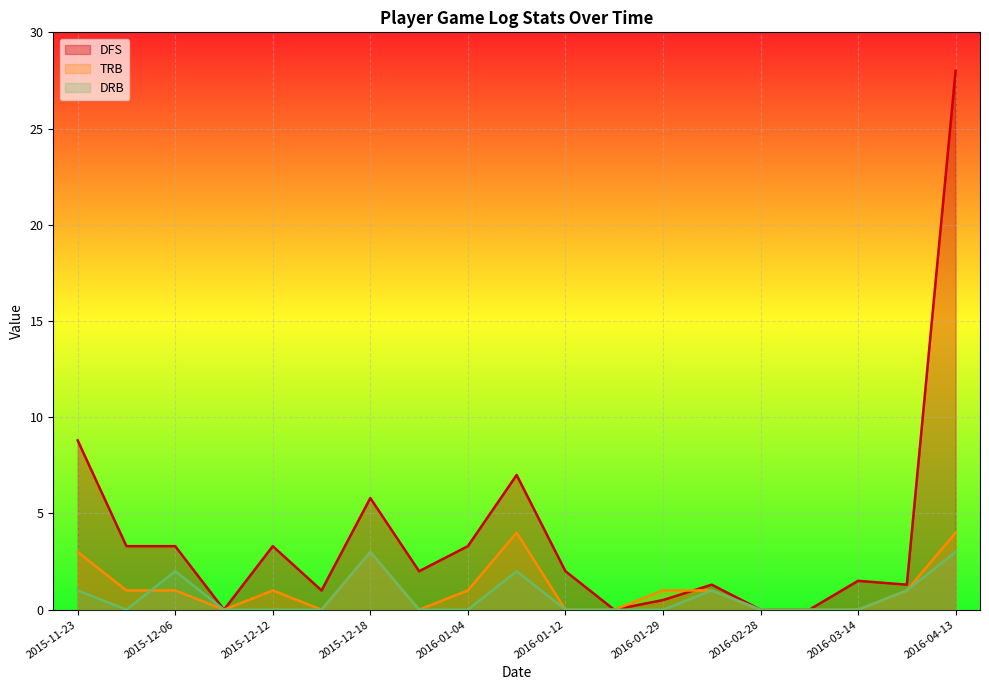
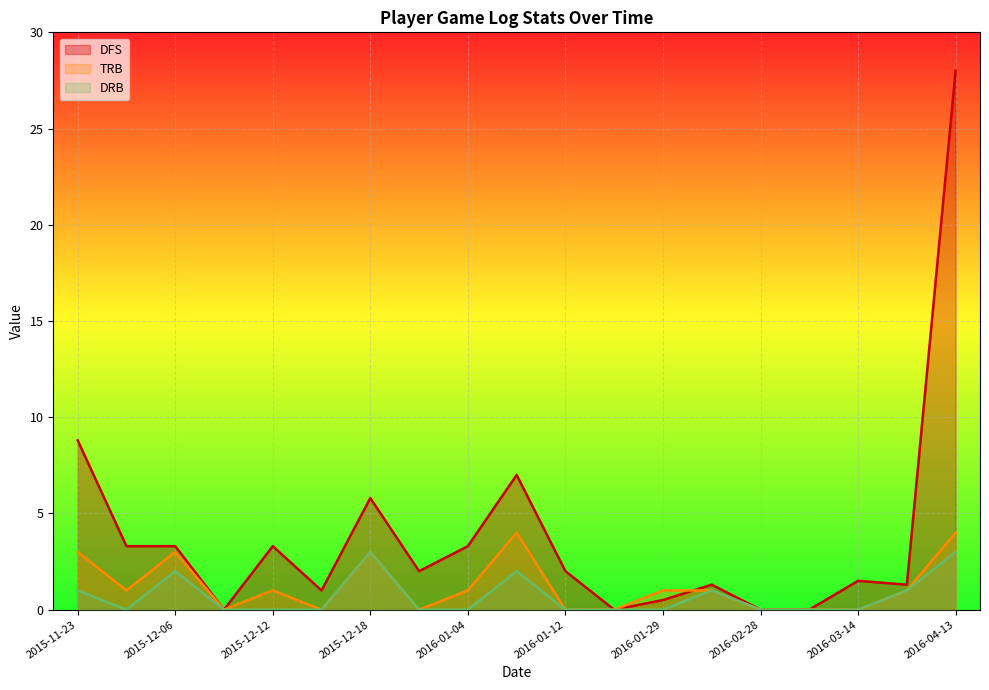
TRB, 2015-12-06: 1 -> 3
